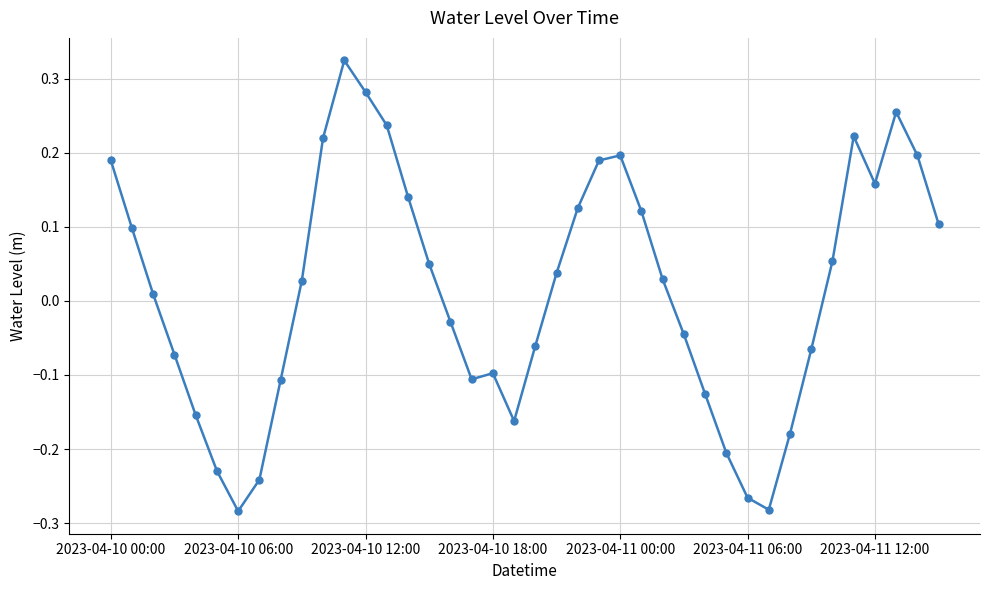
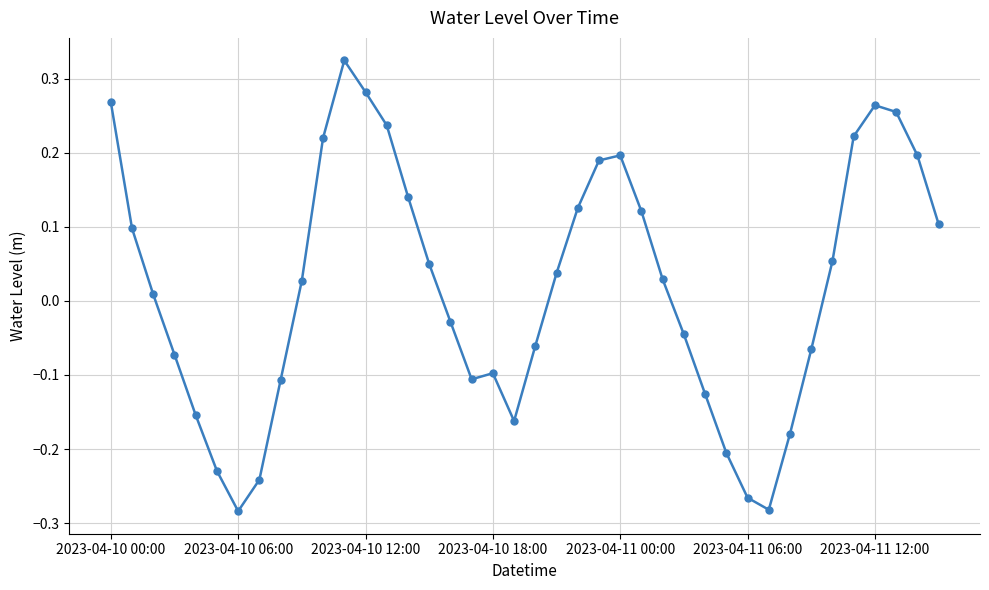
2023-04-10 00:00: 0.19 -> 0.27
2023-04-11 12:00: 0.16 -> 0.26
